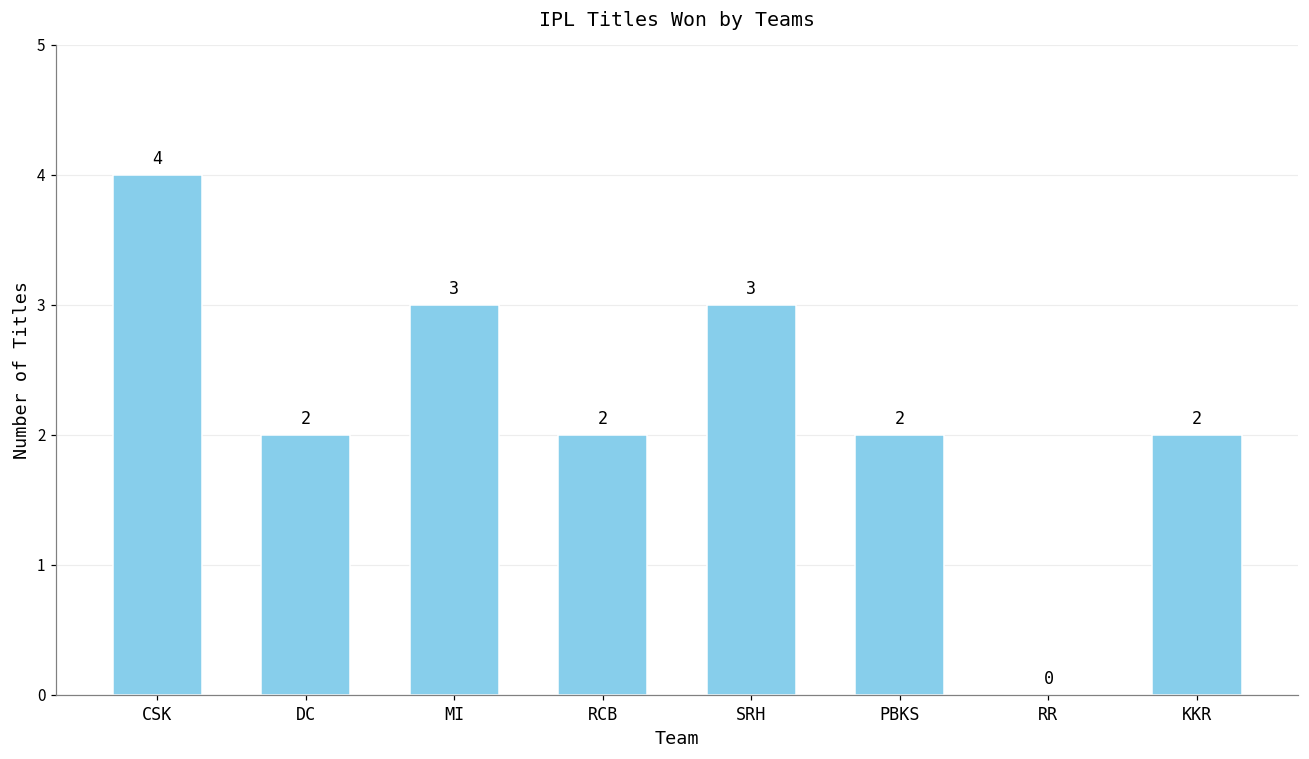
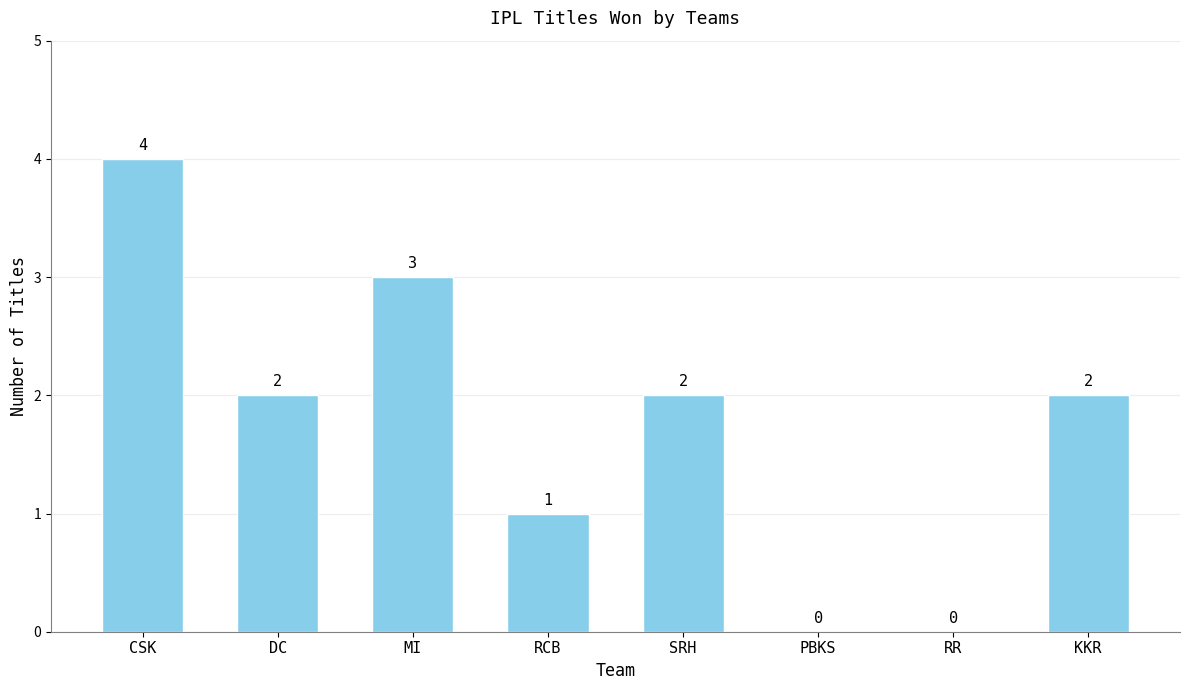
RCB: 2 -> 1
SRH: 3 -> 2
PBKS: 2 -> 0
